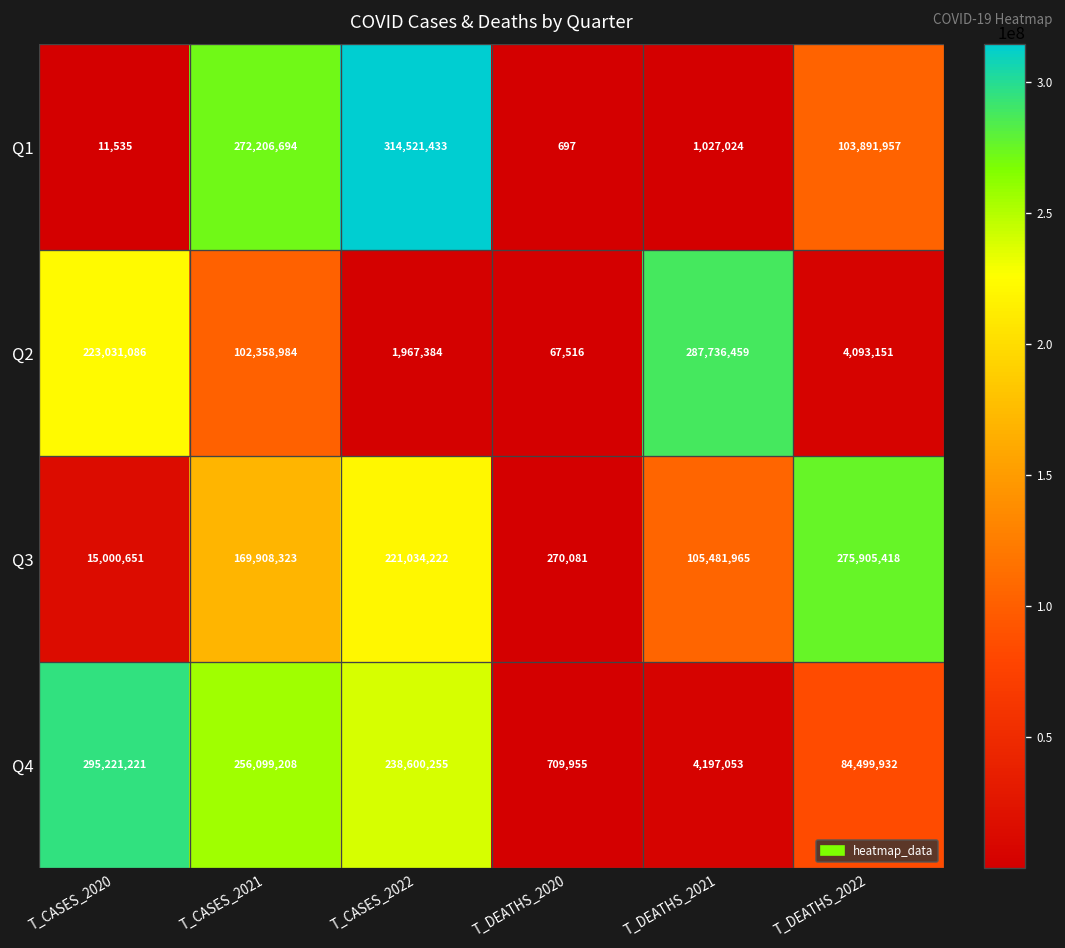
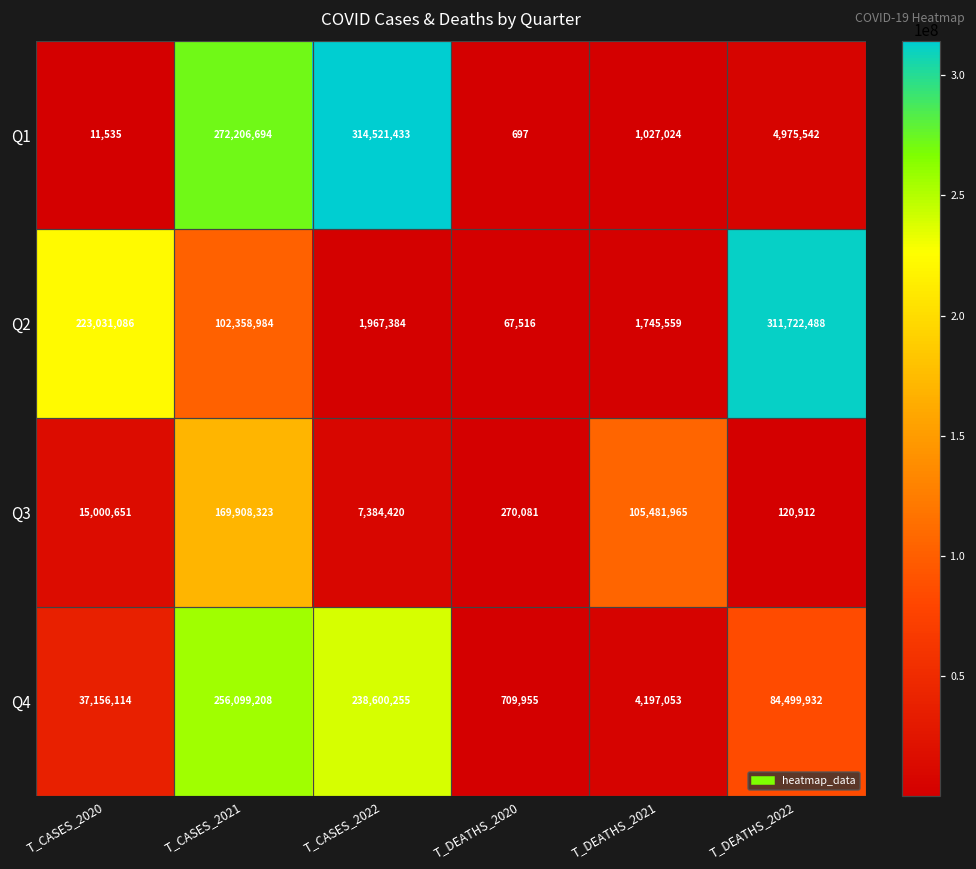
Q1, T_DEATHS_2022: 103,891,957 -> 4,975,542
Q2, T_DEATHS_2021: 287,736,459 -> 1,745,559
Q2, T_DEATHS_2022: 4,093,151 -> 311,722,488
Q3, T_CASES_2022: 221,034,222 -> 7,384,420
Q3, T_DEATHS_2022: 275,905,418 -> 120,912
Q4, T_CASES_2020: 295,221,221 -> 37,156,114
